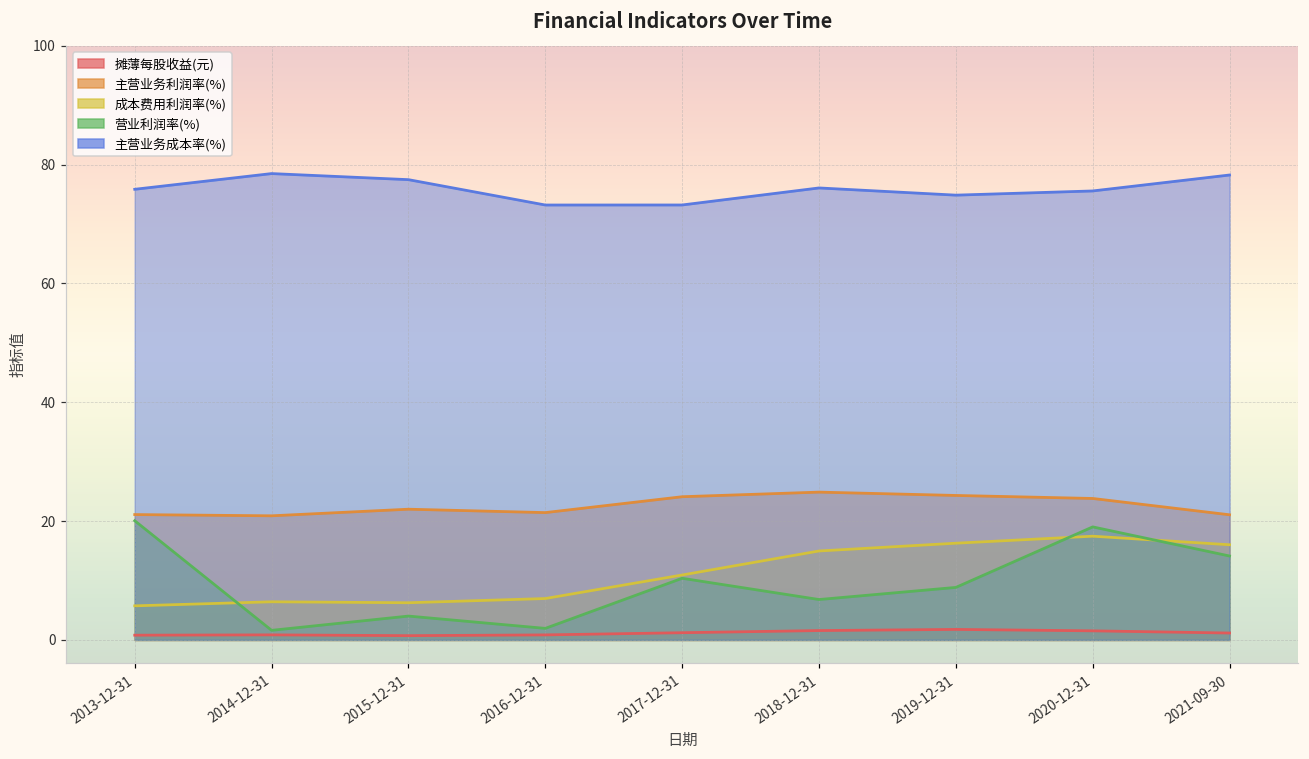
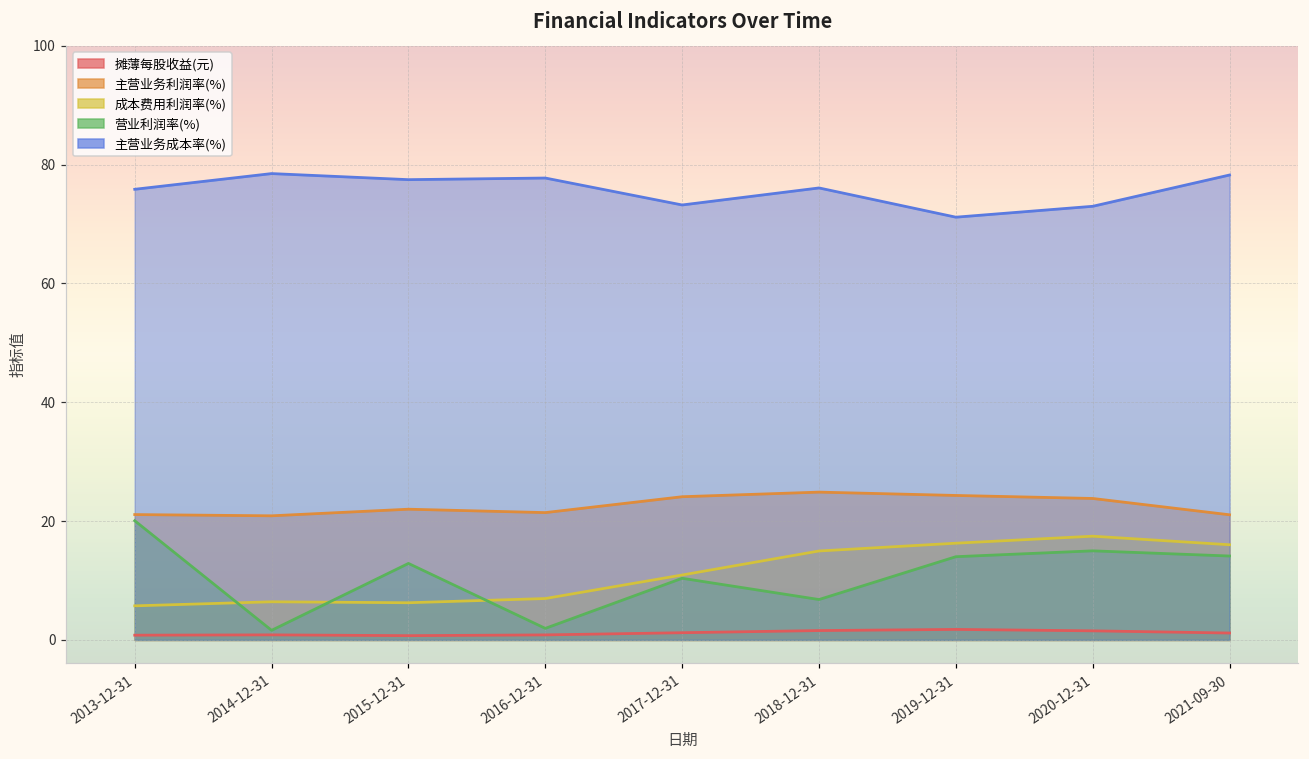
营业利润率(%), 2015-12-31: 4 -> 13
主营业务成本率(%), 2016-12-31: 73 -> 78
营业利润率(%), 2019-12-31: 9 -> 14
主营业务成本率(%), 2019-12-31: 75 -> 71
营业利润率(%), 2020-12-31: 19 -> 15
主营业务成本率(%), 2020-12-31: 76 -> 73
